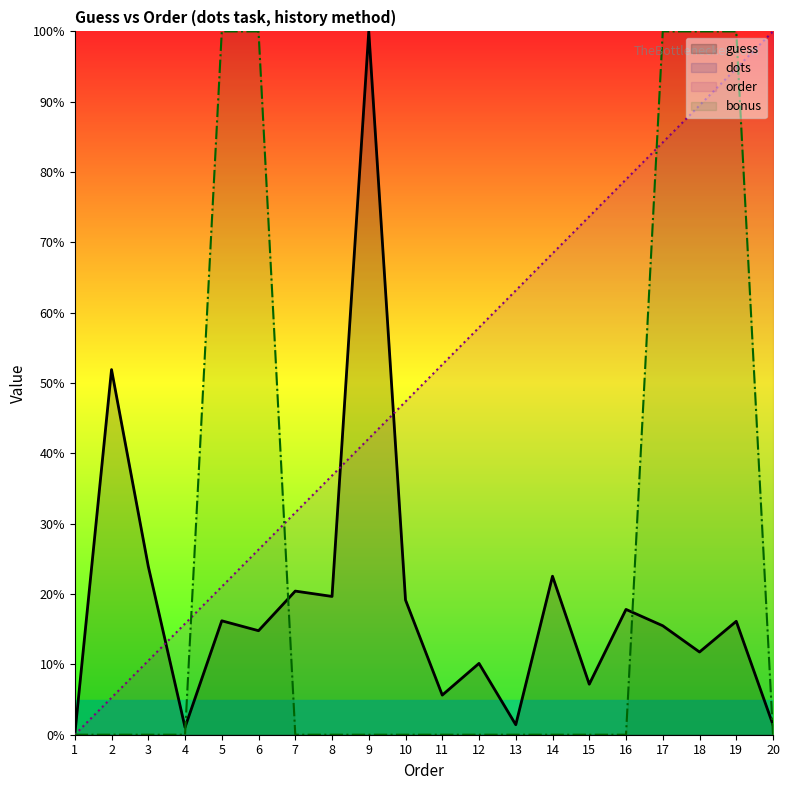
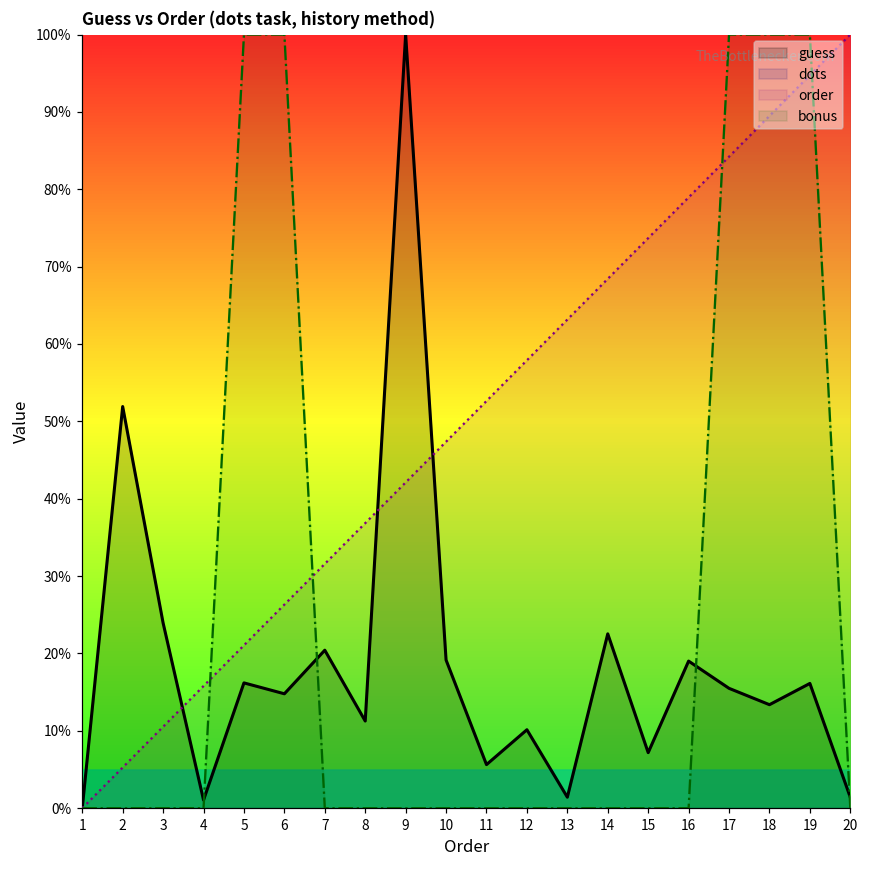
guess, 8: 20% -> 11%
guess, 16: 18% -> 19%
guess, 18: 12% -> 13%
